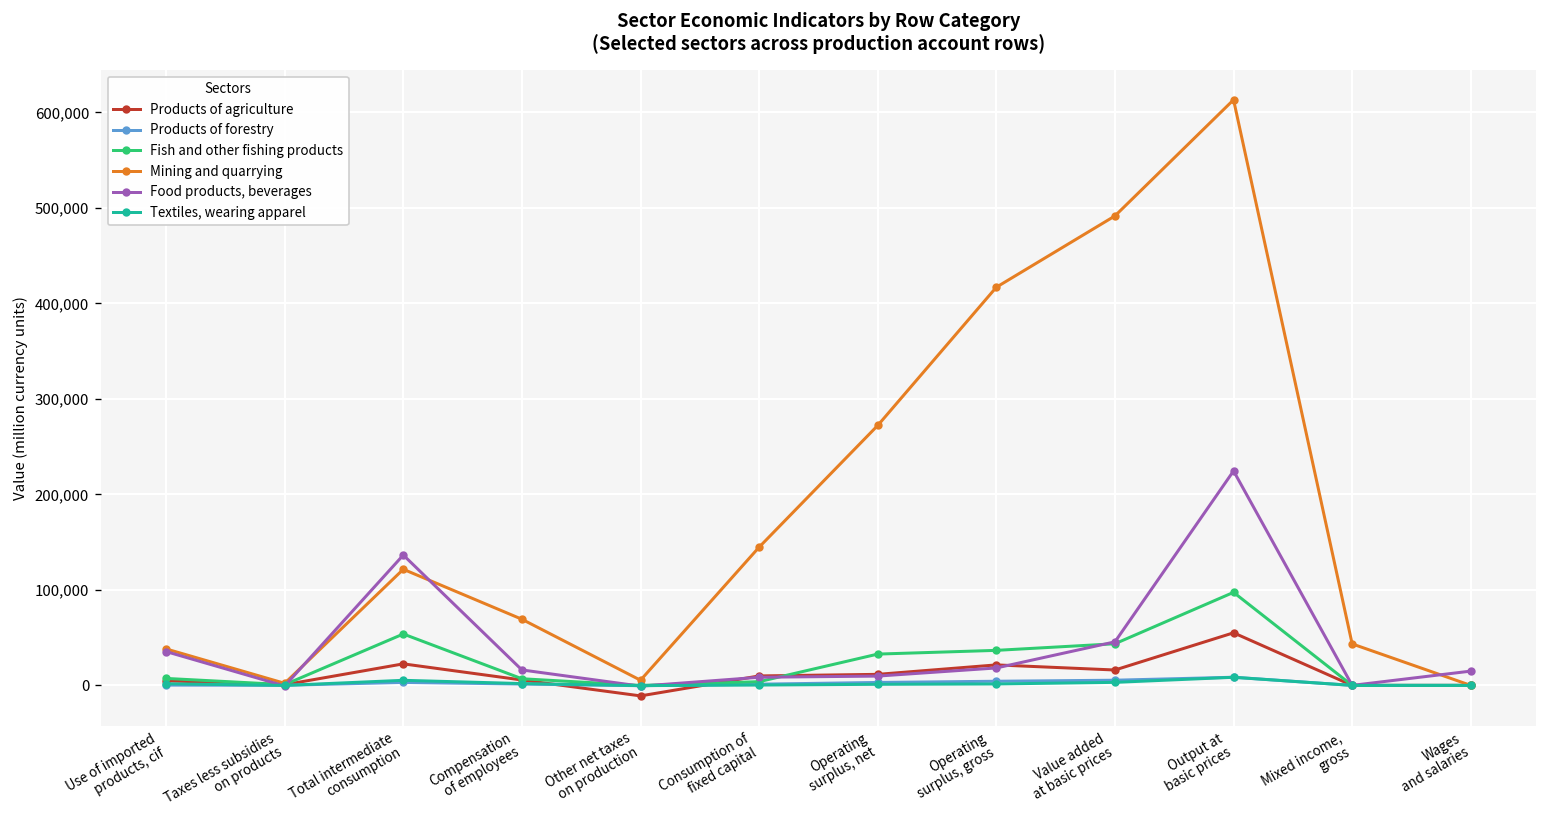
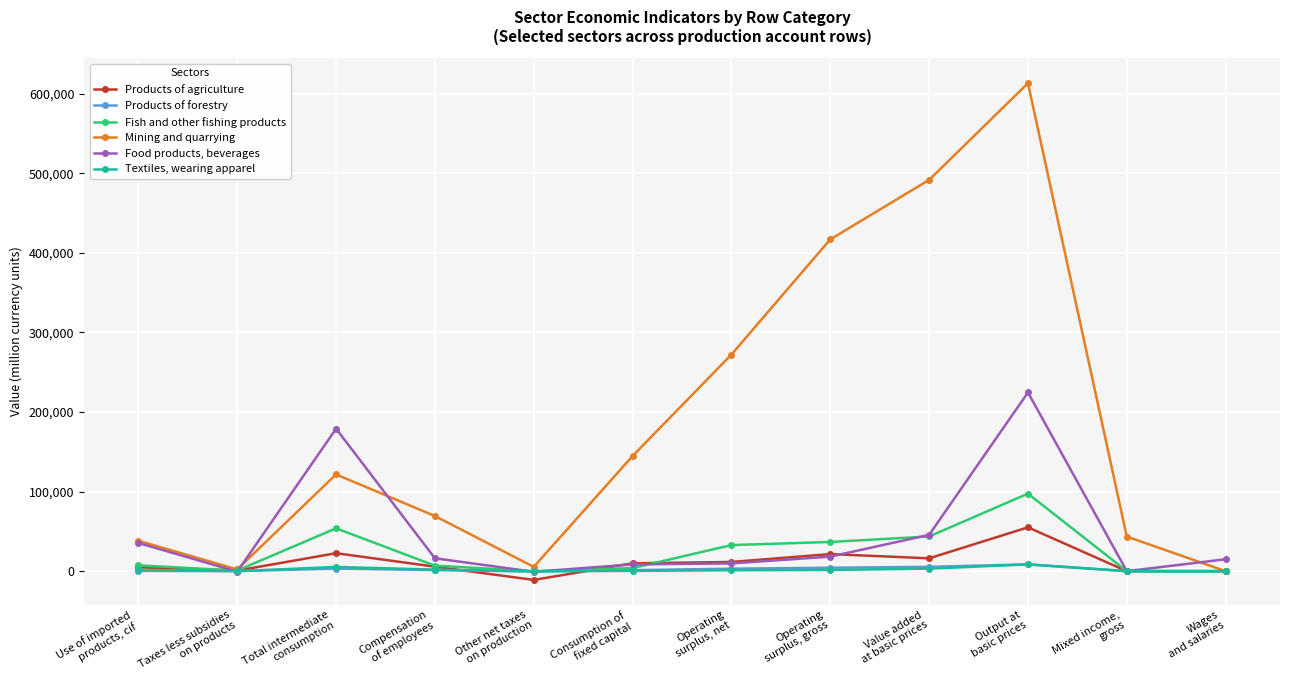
Food products, beverages, Total intermediate consumption: 140,000 -> 180,000
